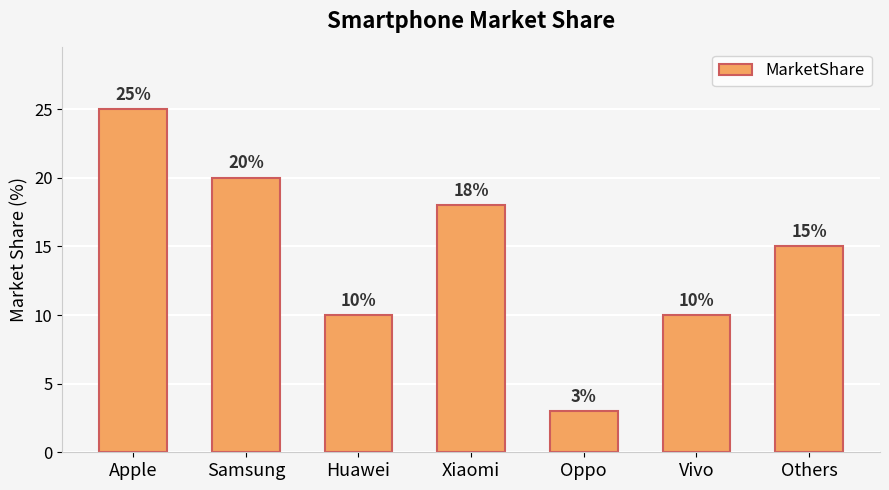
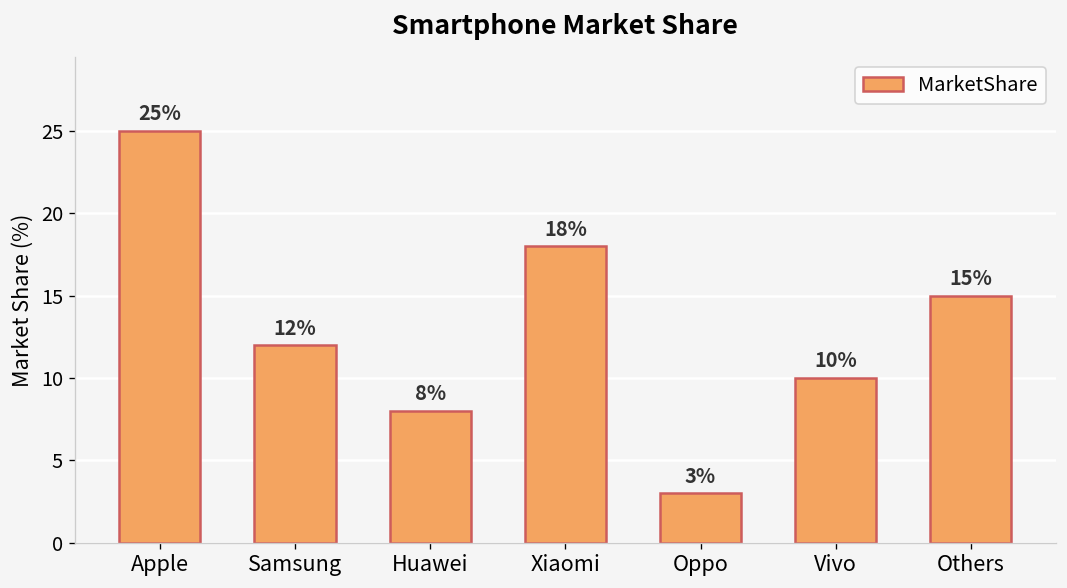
Samsung: 20% -> 12%
Huawei: 10% -> 8%
